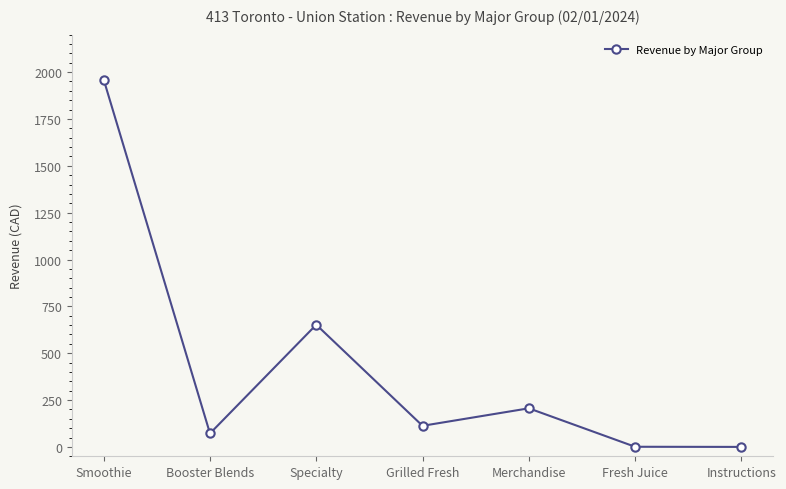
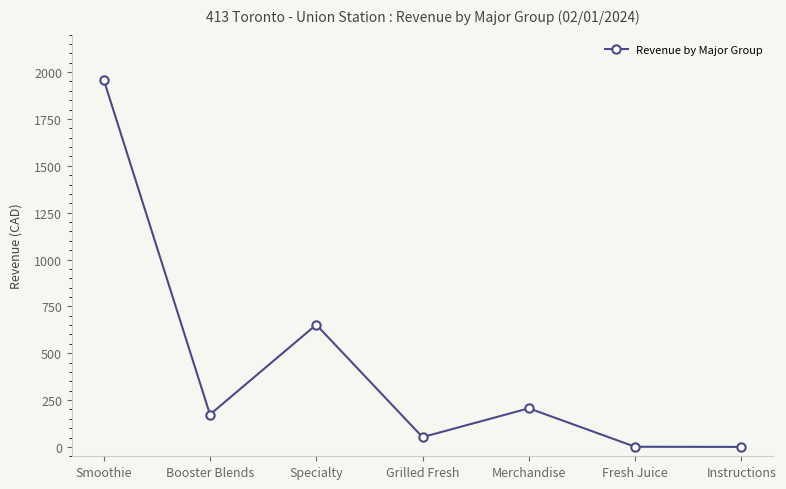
Booster Blends: 70 -> 170
Grilled Fresh: 110 -> 50
